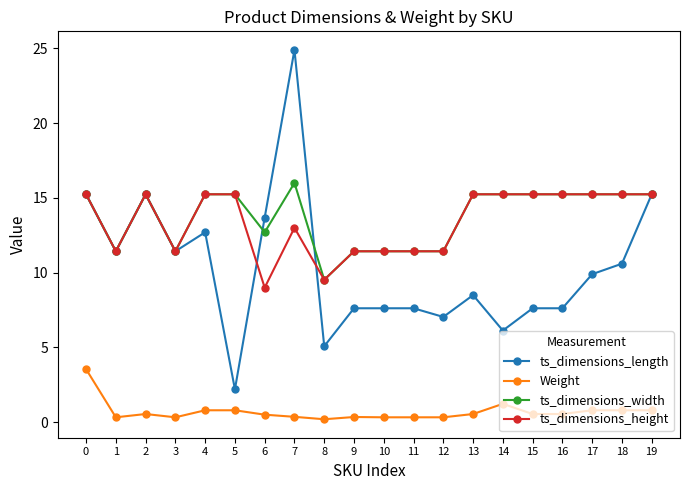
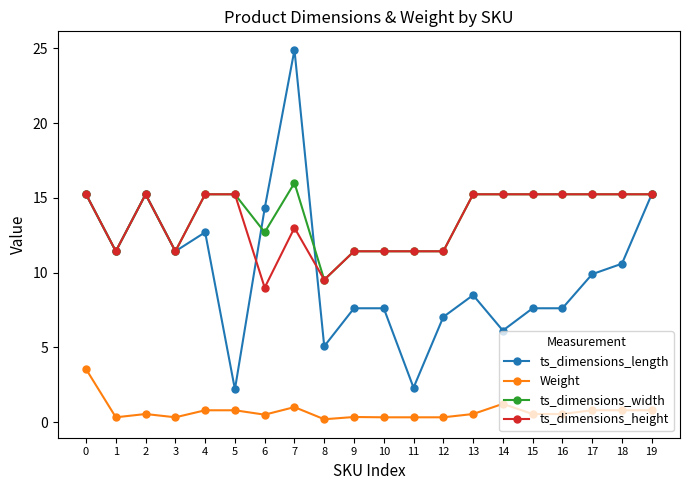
ts_dimensions_length, 6: 13.7 -> 14.3
Weight, 7: 0.4 -> 1.0
ts_dimensions_length, 11: 7.6 -> 2.3
